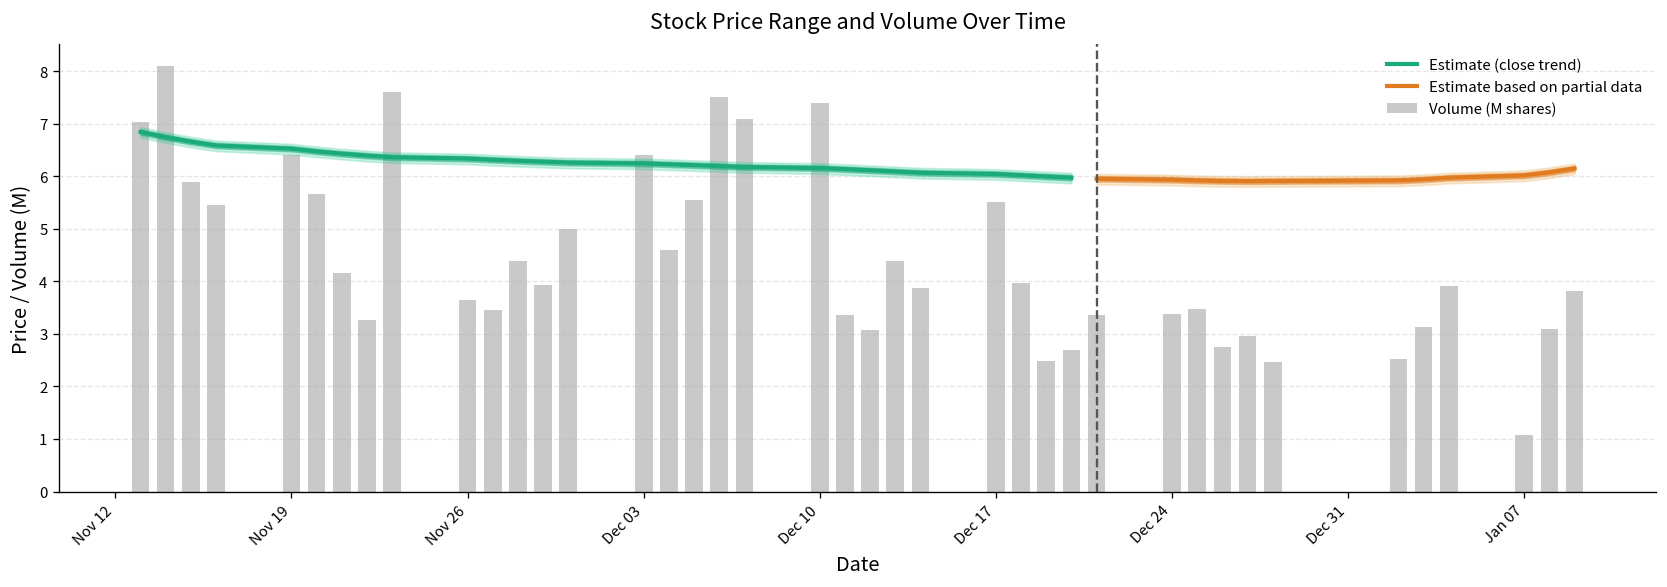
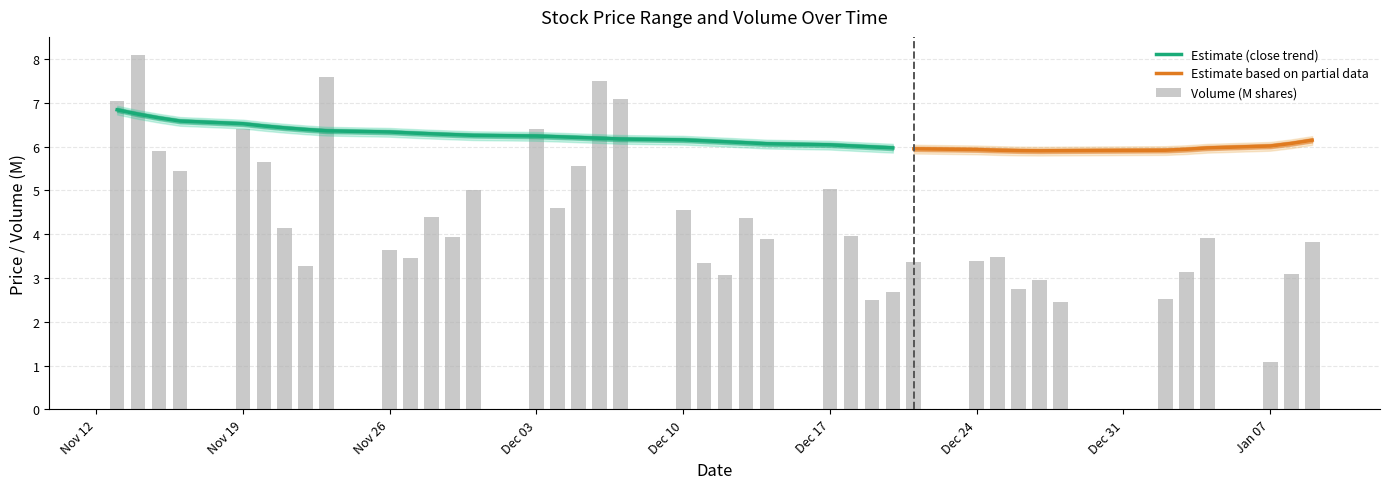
Volume (M shares), Dec 10: 7.4 -> 4.6
Volume (M shares), Dec 17: 5.5 -> 5.0
